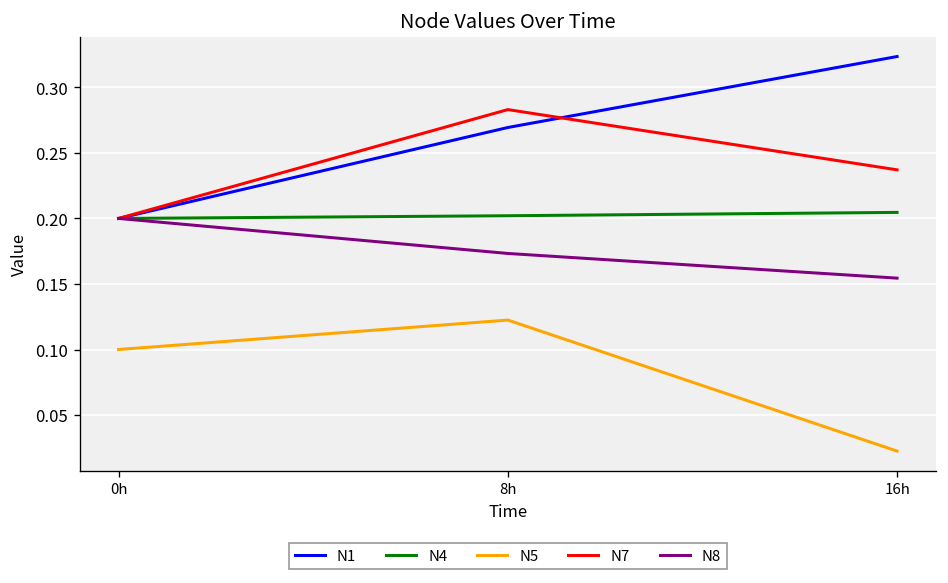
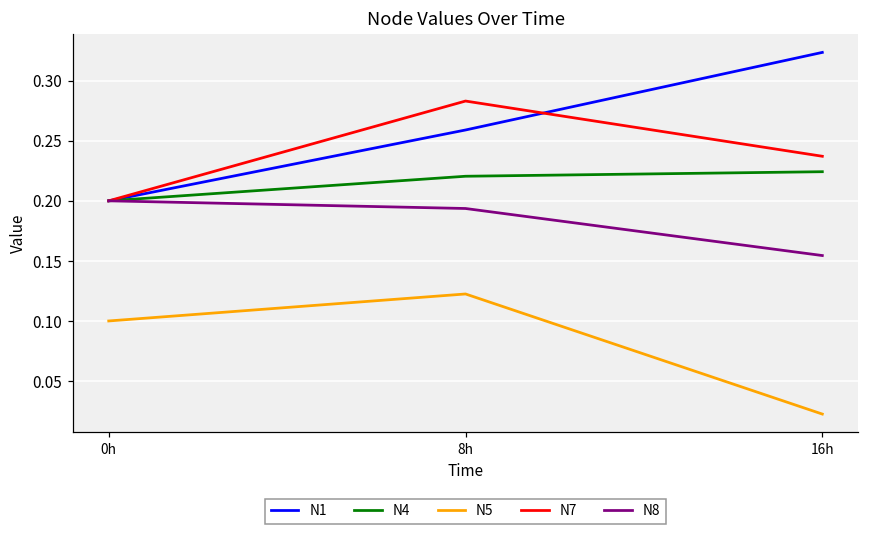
N1, 8h: 0.269 -> 0.259
N4, 8h: 0.202 -> 0.220
N8, 8h: 0.173 -> 0.194
N4, 16h: 0.205 -> 0.224
